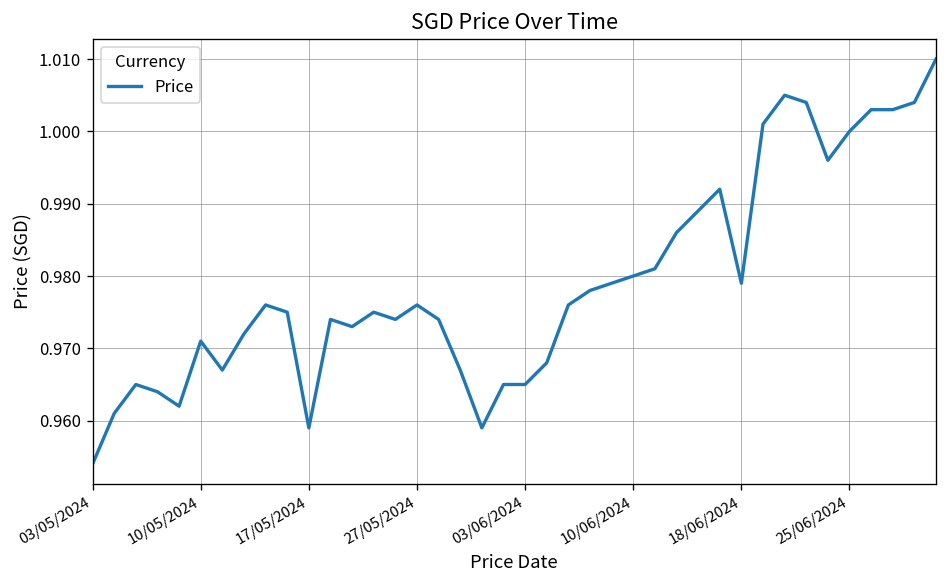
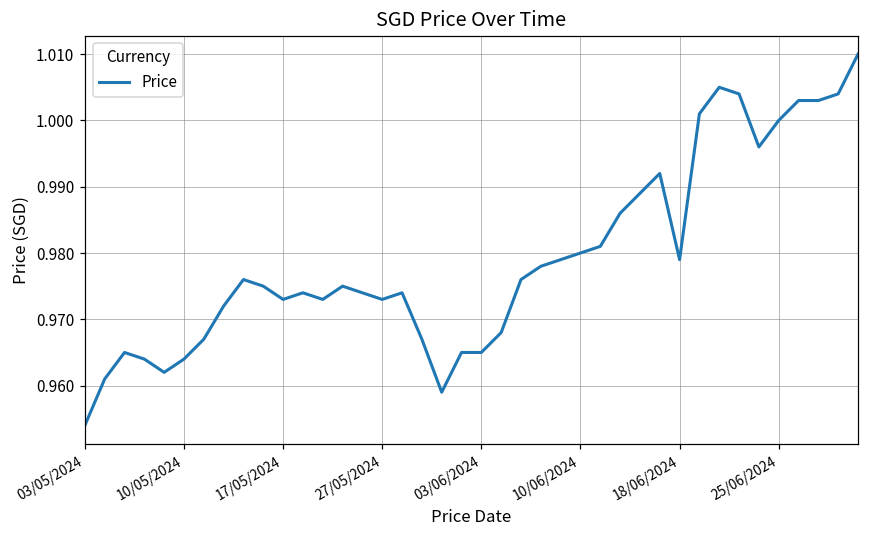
10/05/2024: 0.971 -> 0.964
17/05/2024: 0.959 -> 0.973
27/05/2024: 0.976 -> 0.973
